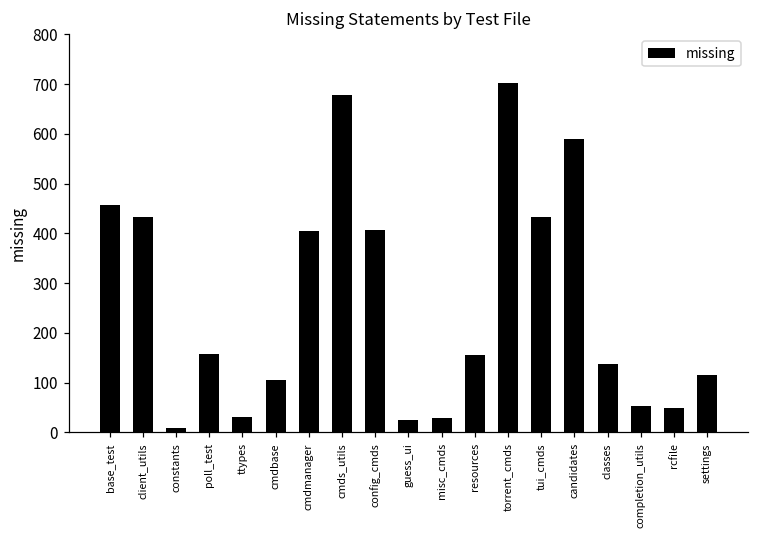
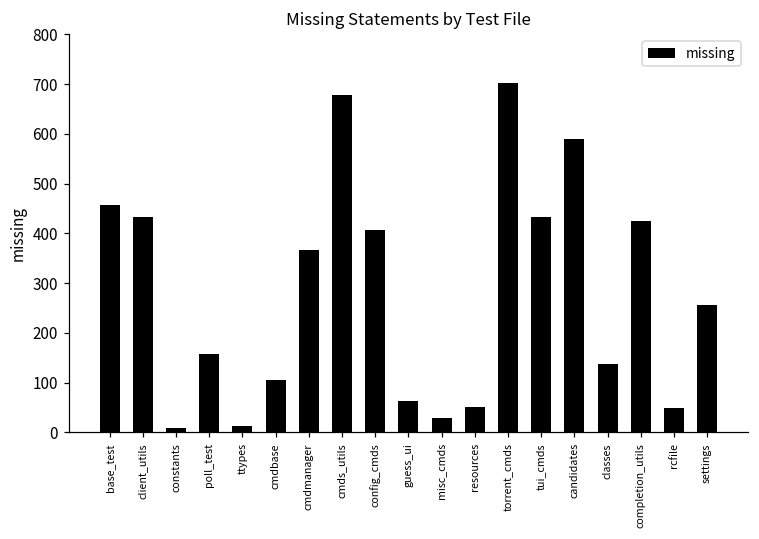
ttypes: 30 -> 10
cmdmanager: 410 -> 370
guess_ui: 30 -> 60
resources: 160 -> 50
completion_utils: 50 -> 430
settings: 120 -> 260
